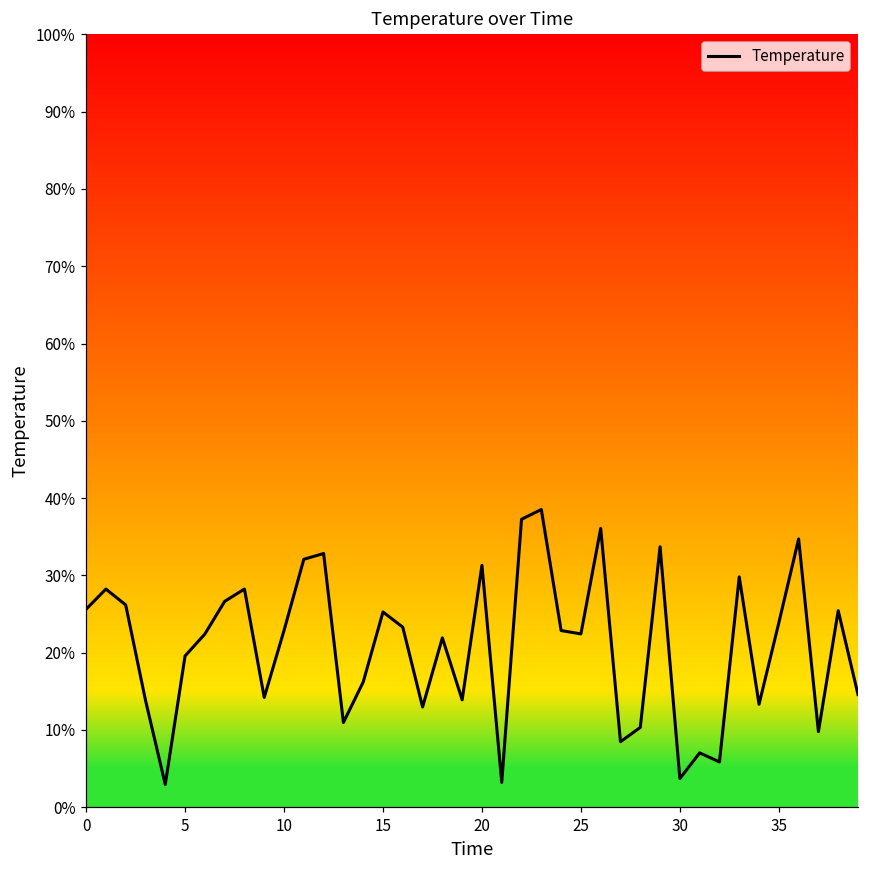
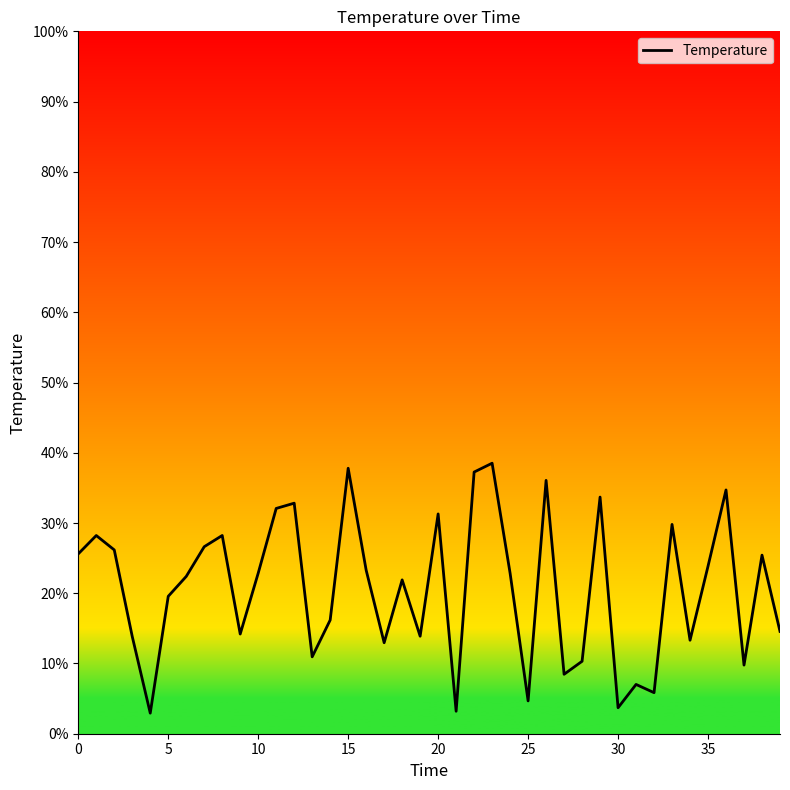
15: 25% -> 38%
25: 22% -> 5%
